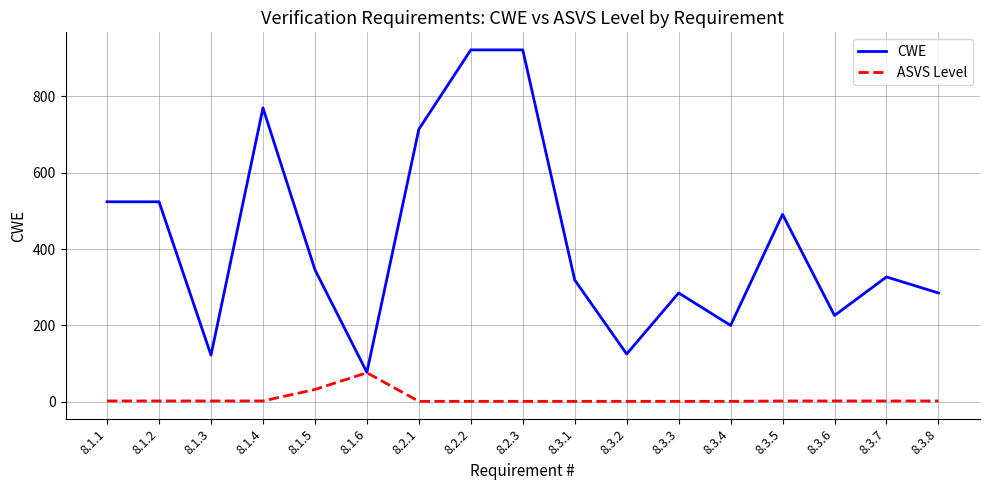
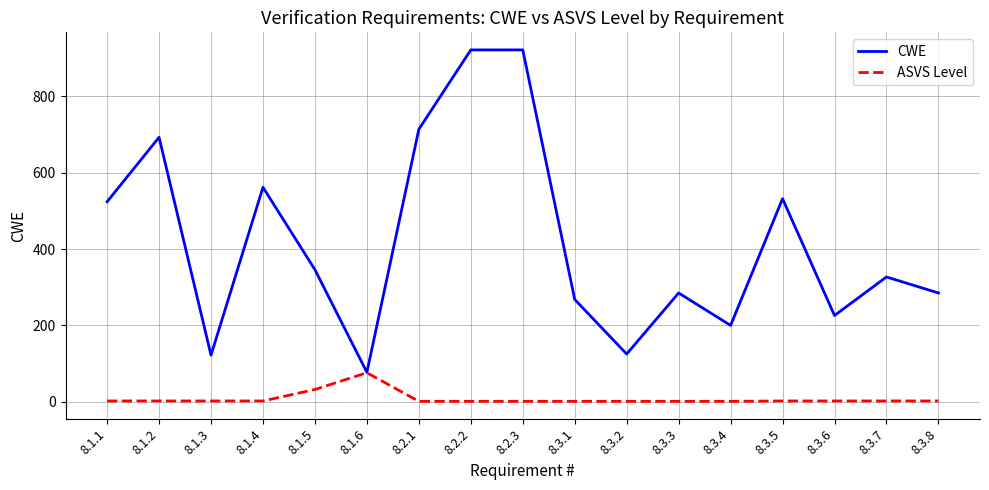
CWE, 8.1.2: 520 -> 690
CWE, 8.1.4: 770 -> 560
CWE, 8.3.1: 320 -> 270
CWE, 8.3.5: 490 -> 530
